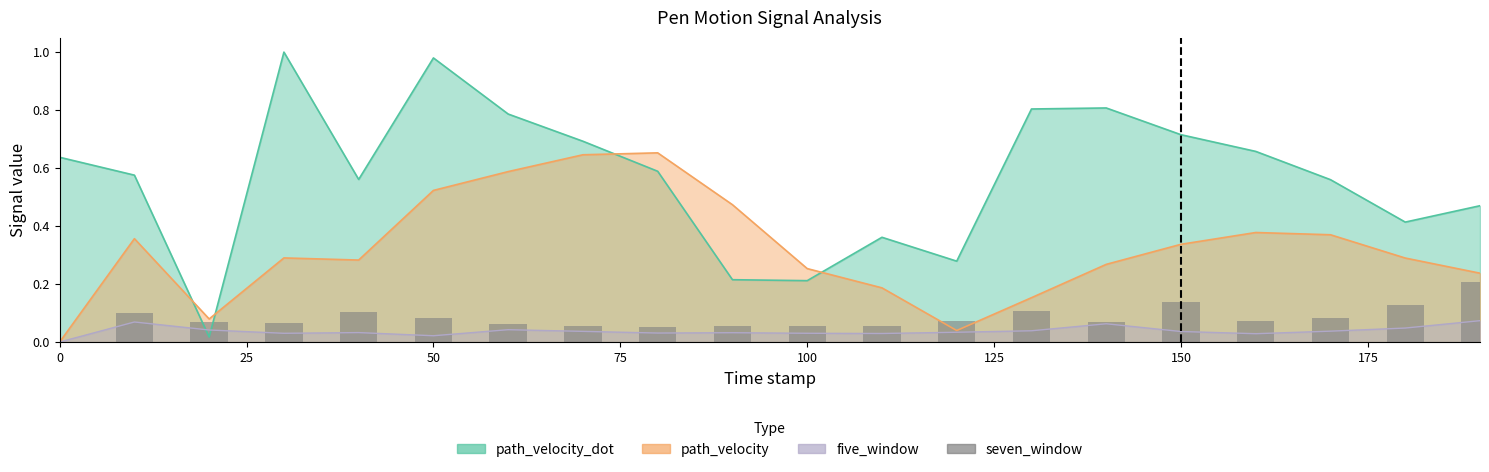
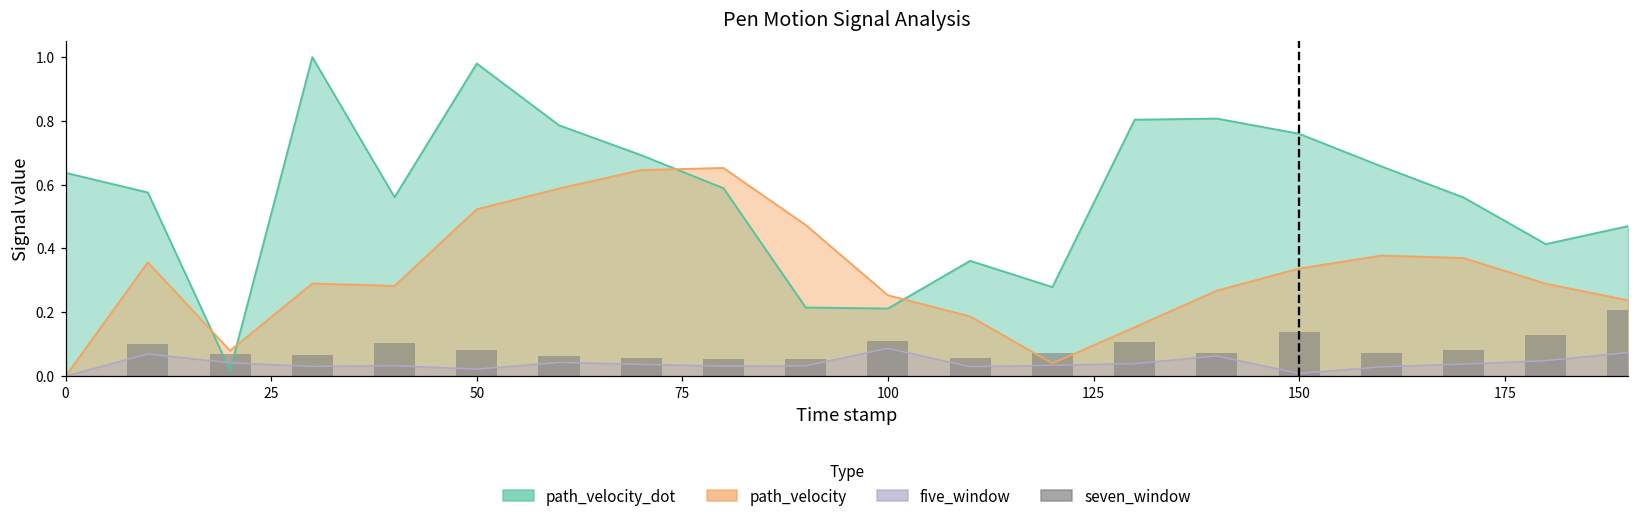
seven_window, 100: 0.06 -> 0.11
five_window, 100: 0.03 -> 0.09
path_velocity_dot, 150: 0.72 -> 0.76
five_window, 150: 0.04 -> 0.01
